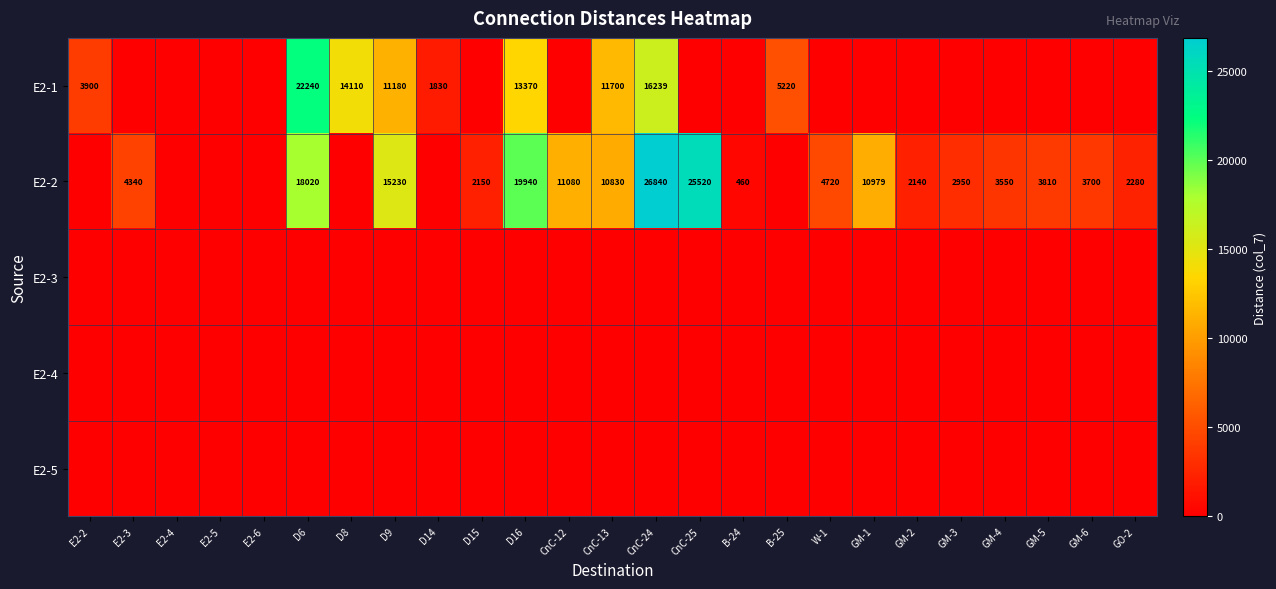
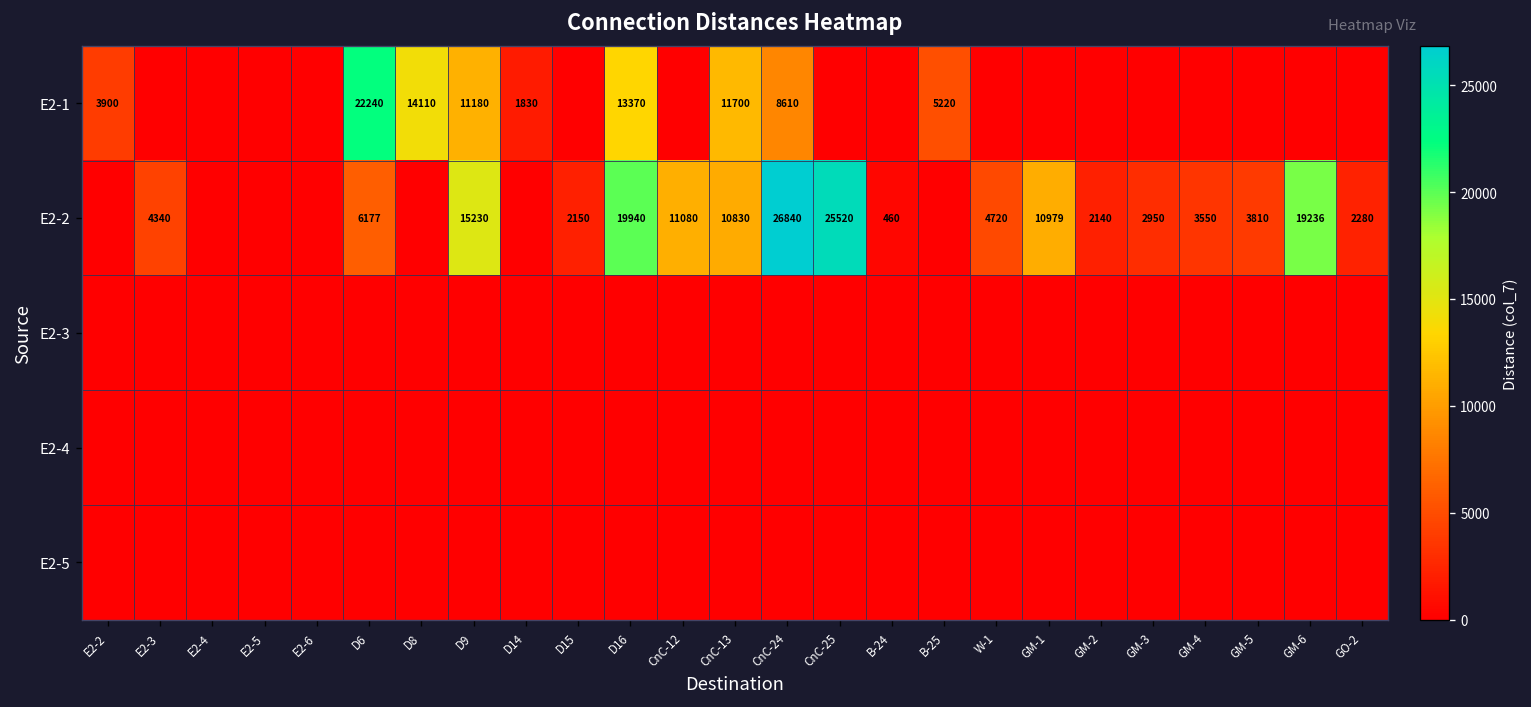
E2-1, CnC-24: 16239 -> 8610
E2-2, D6: 18020 -> 6177
E2-2, GM-6: 3700 -> 19236
